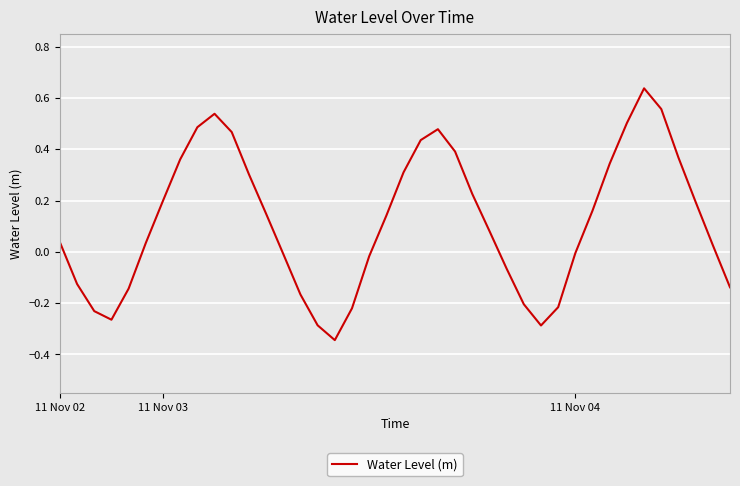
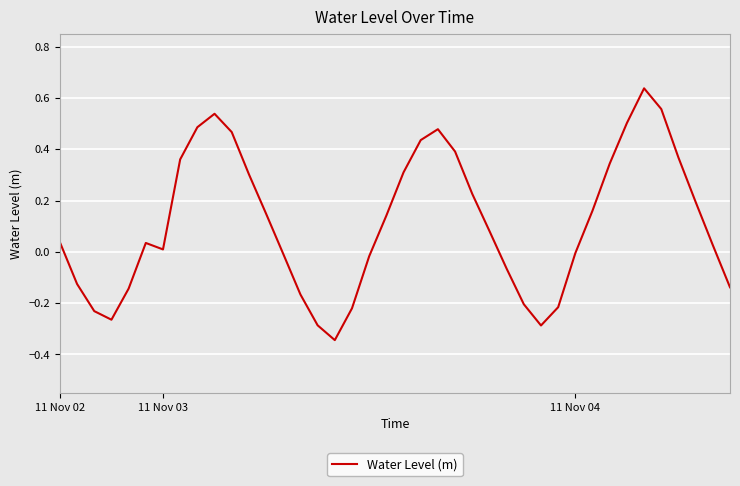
11 Nov 03: 0.20 -> 0.01
